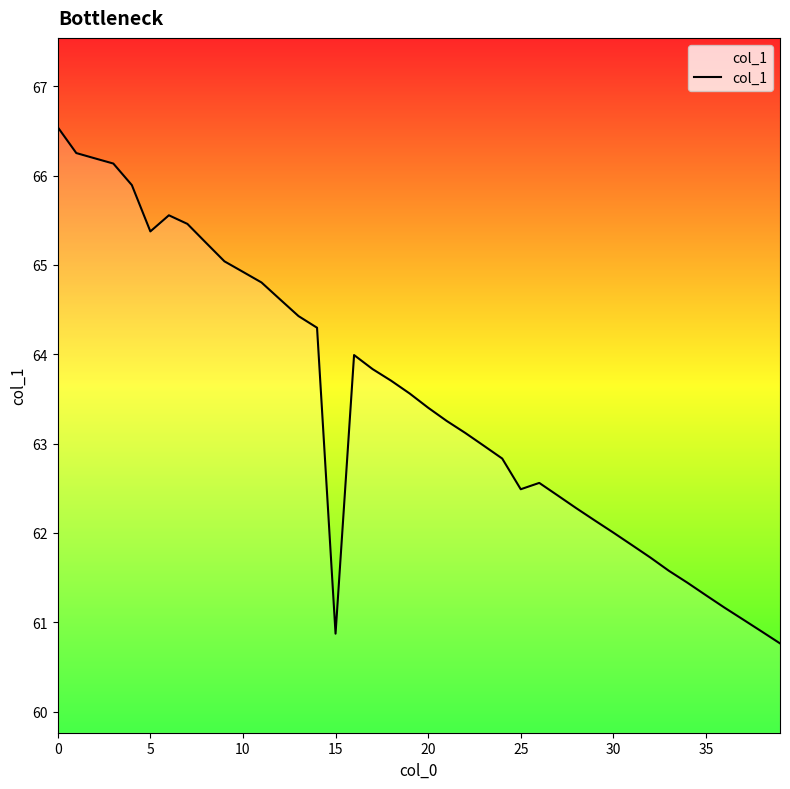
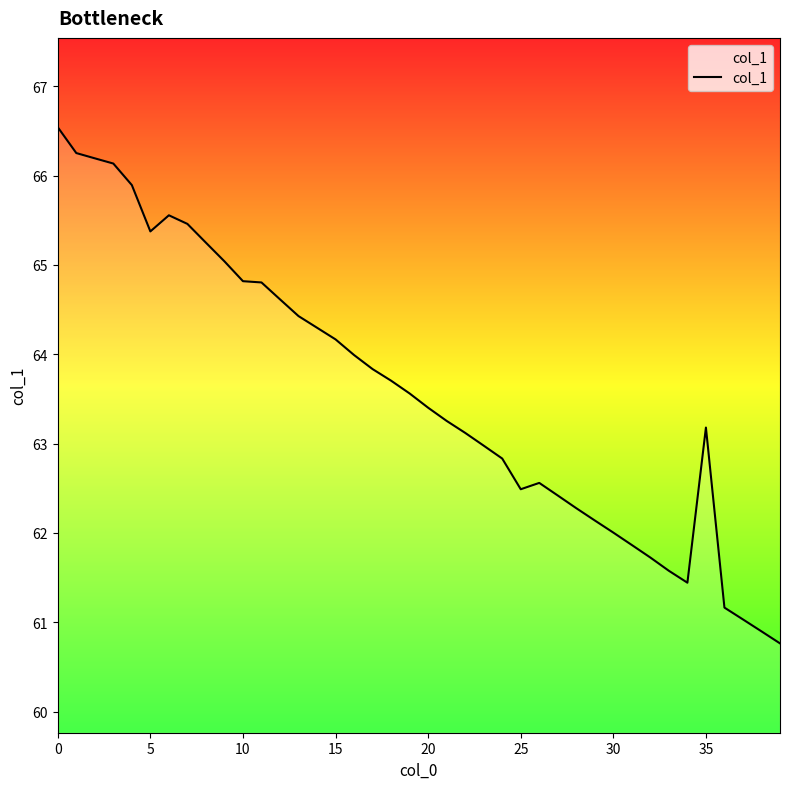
10: 64.9 -> 64.8
15: 60.9 -> 64.2
35: 61.3 -> 63.2
